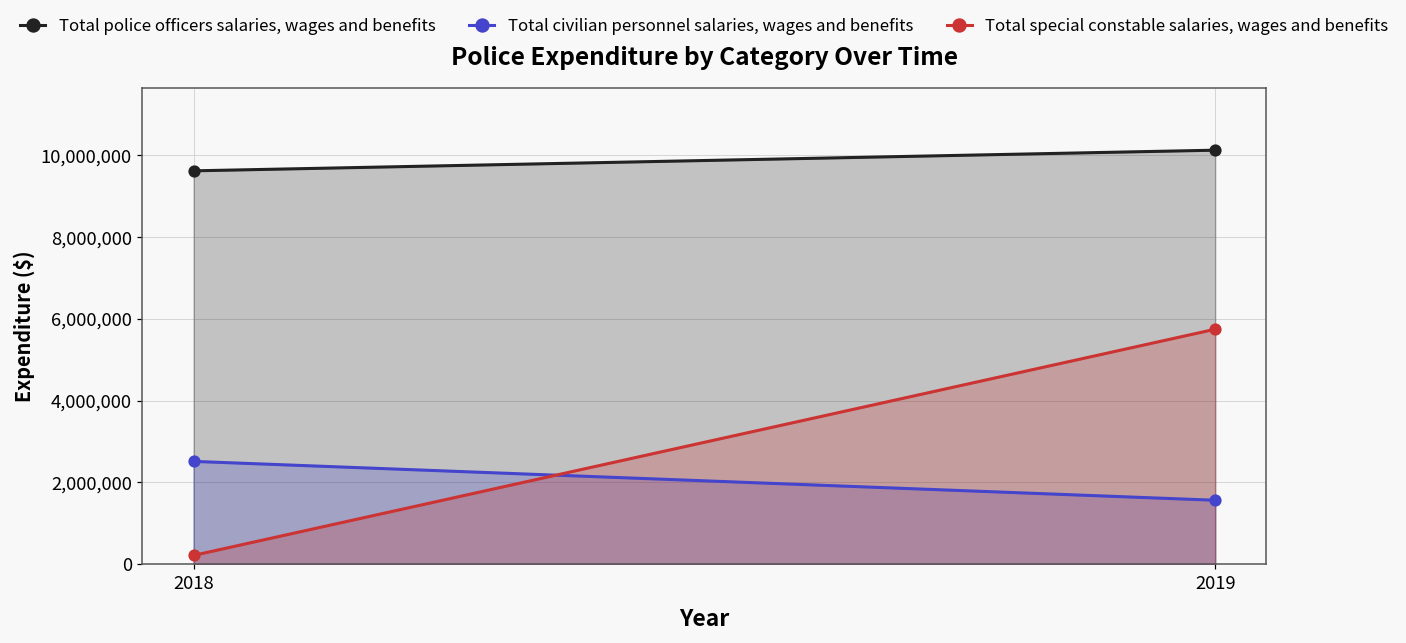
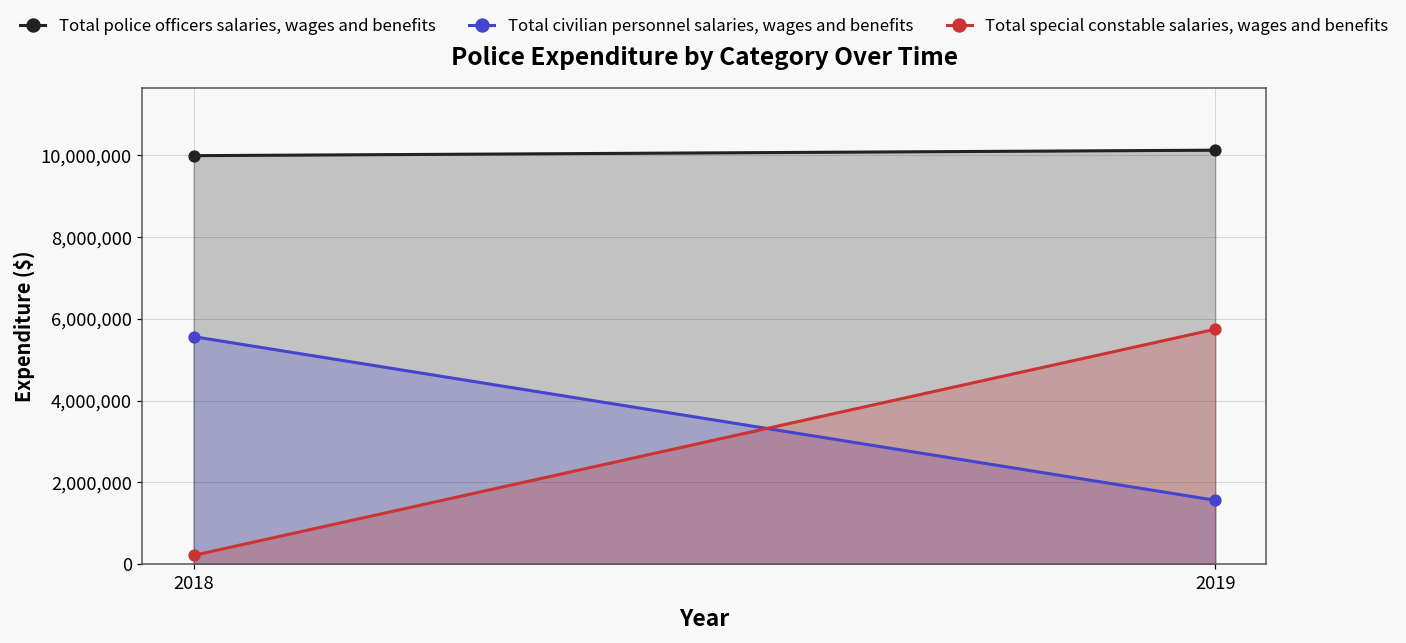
Total police officers salaries, wages and benefits, 2018: 9,600,000 -> 10,000,000
Total civilian personnel salaries, wages and benefits, 2018: 2,500,000 -> 5,600,000
